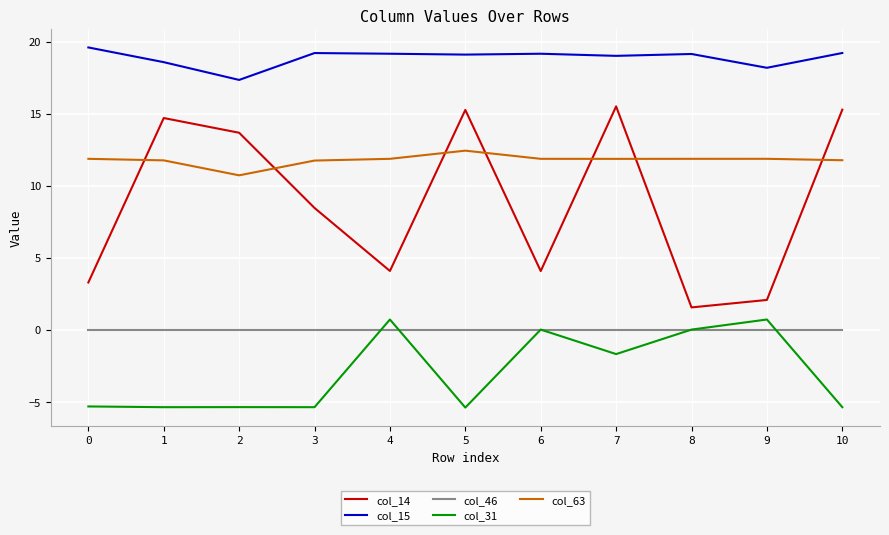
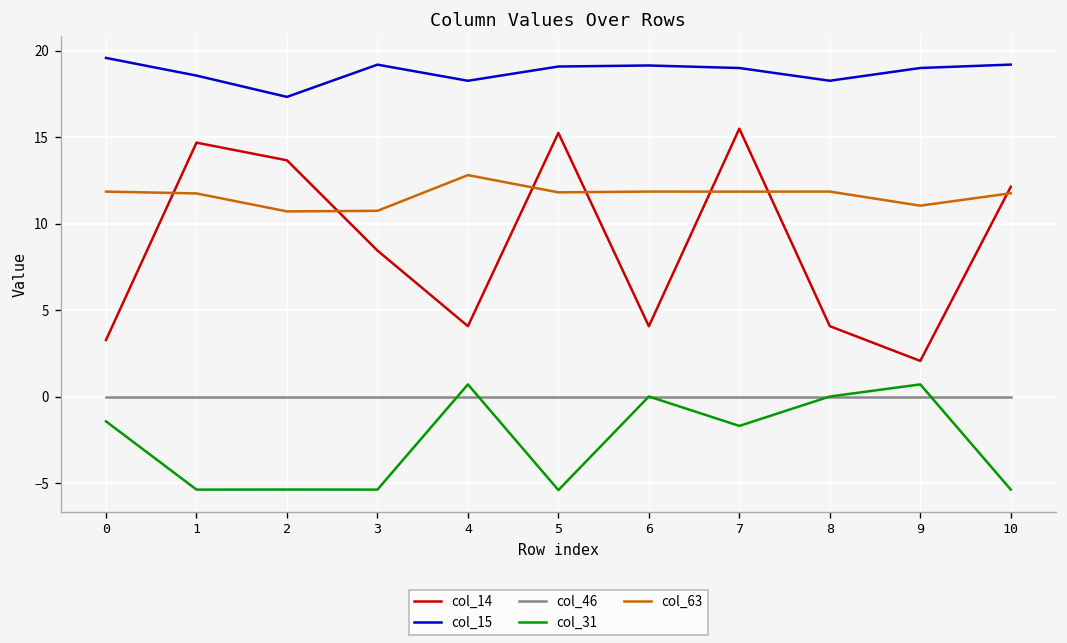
col_31, 0: -5.3 -> -1.4
col_63, 3: 11.7 -> 10.7
col_15, 4: 19.2 -> 18.3
col_63, 4: 11.9 -> 12.8
col_63, 5: 12.4 -> 11.8
col_14, 8: 1.5 -> 4.1
col_15, 8: 19.1 -> 18.3
col_15, 9: 18.2 -> 19.0
col_63, 9: 11.9 -> 11.0
col_14, 10: 15.3 -> 12.1
